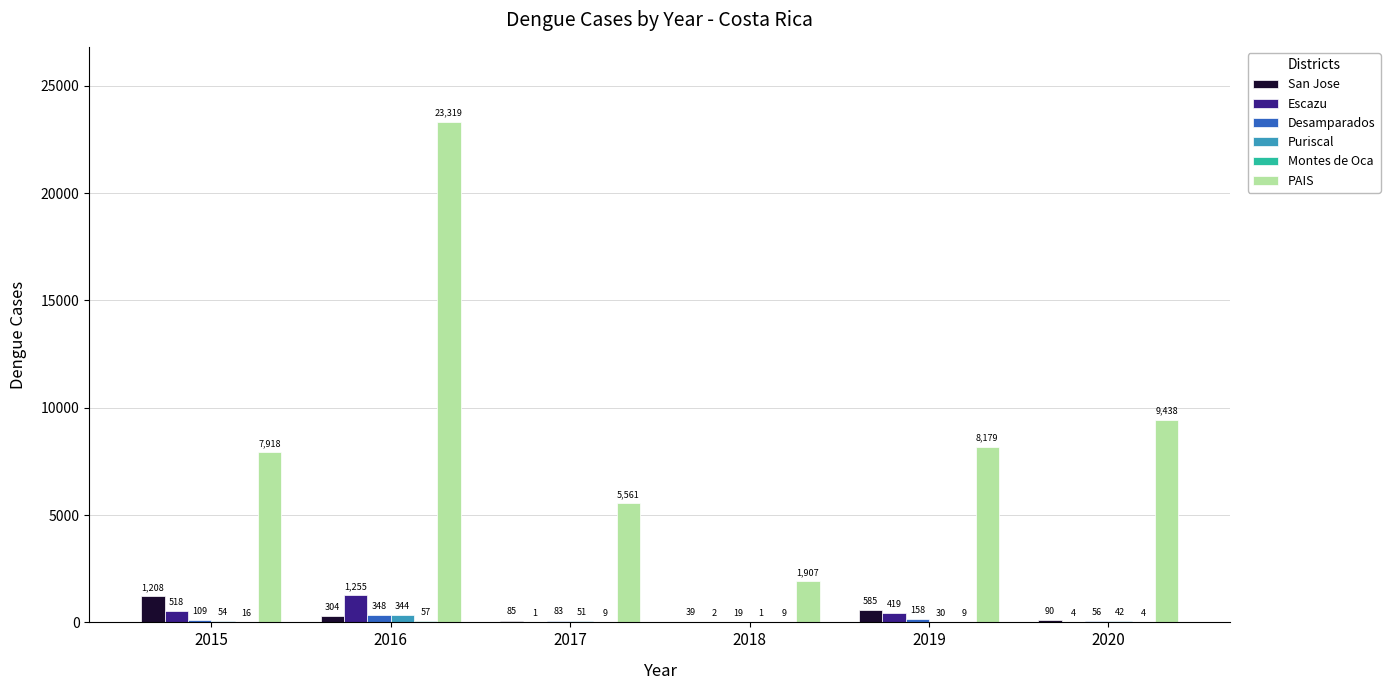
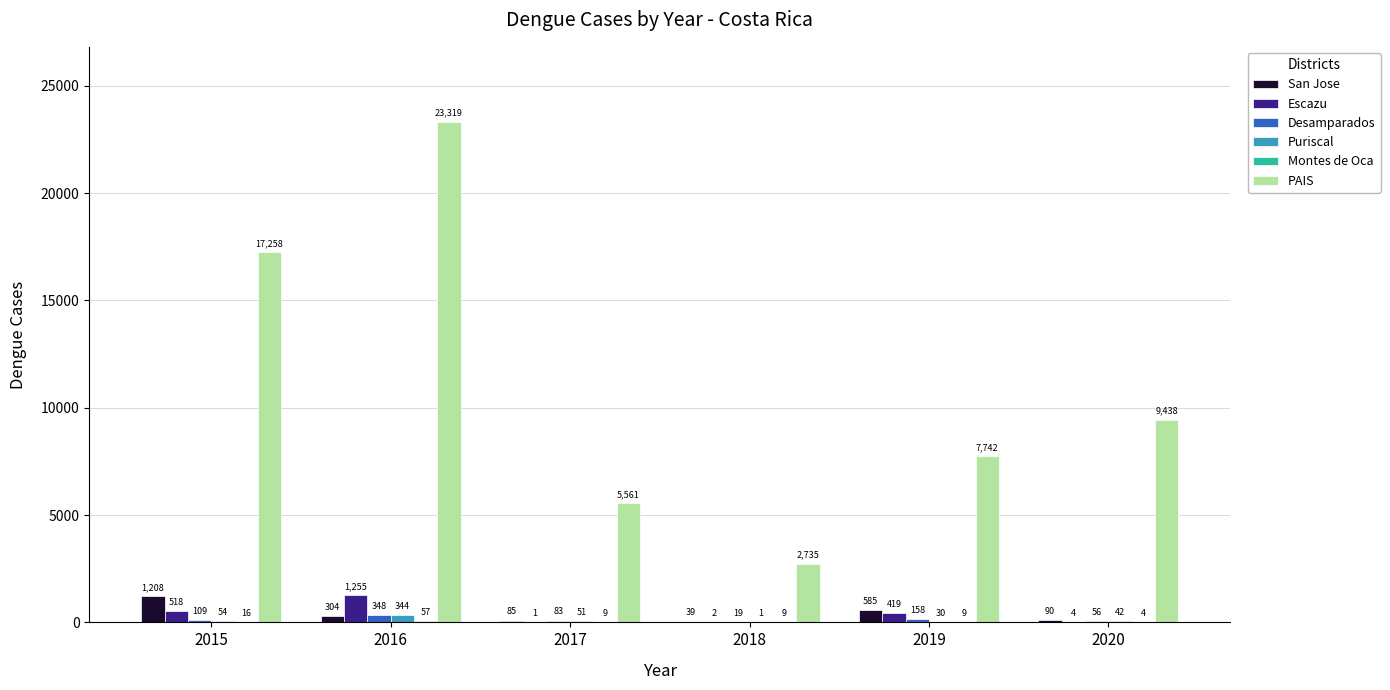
PAIS, 2015: 7,918 -> 17,258
PAIS, 2018: 1,907 -> 2,735
PAIS, 2019: 8,179 -> 7,742
